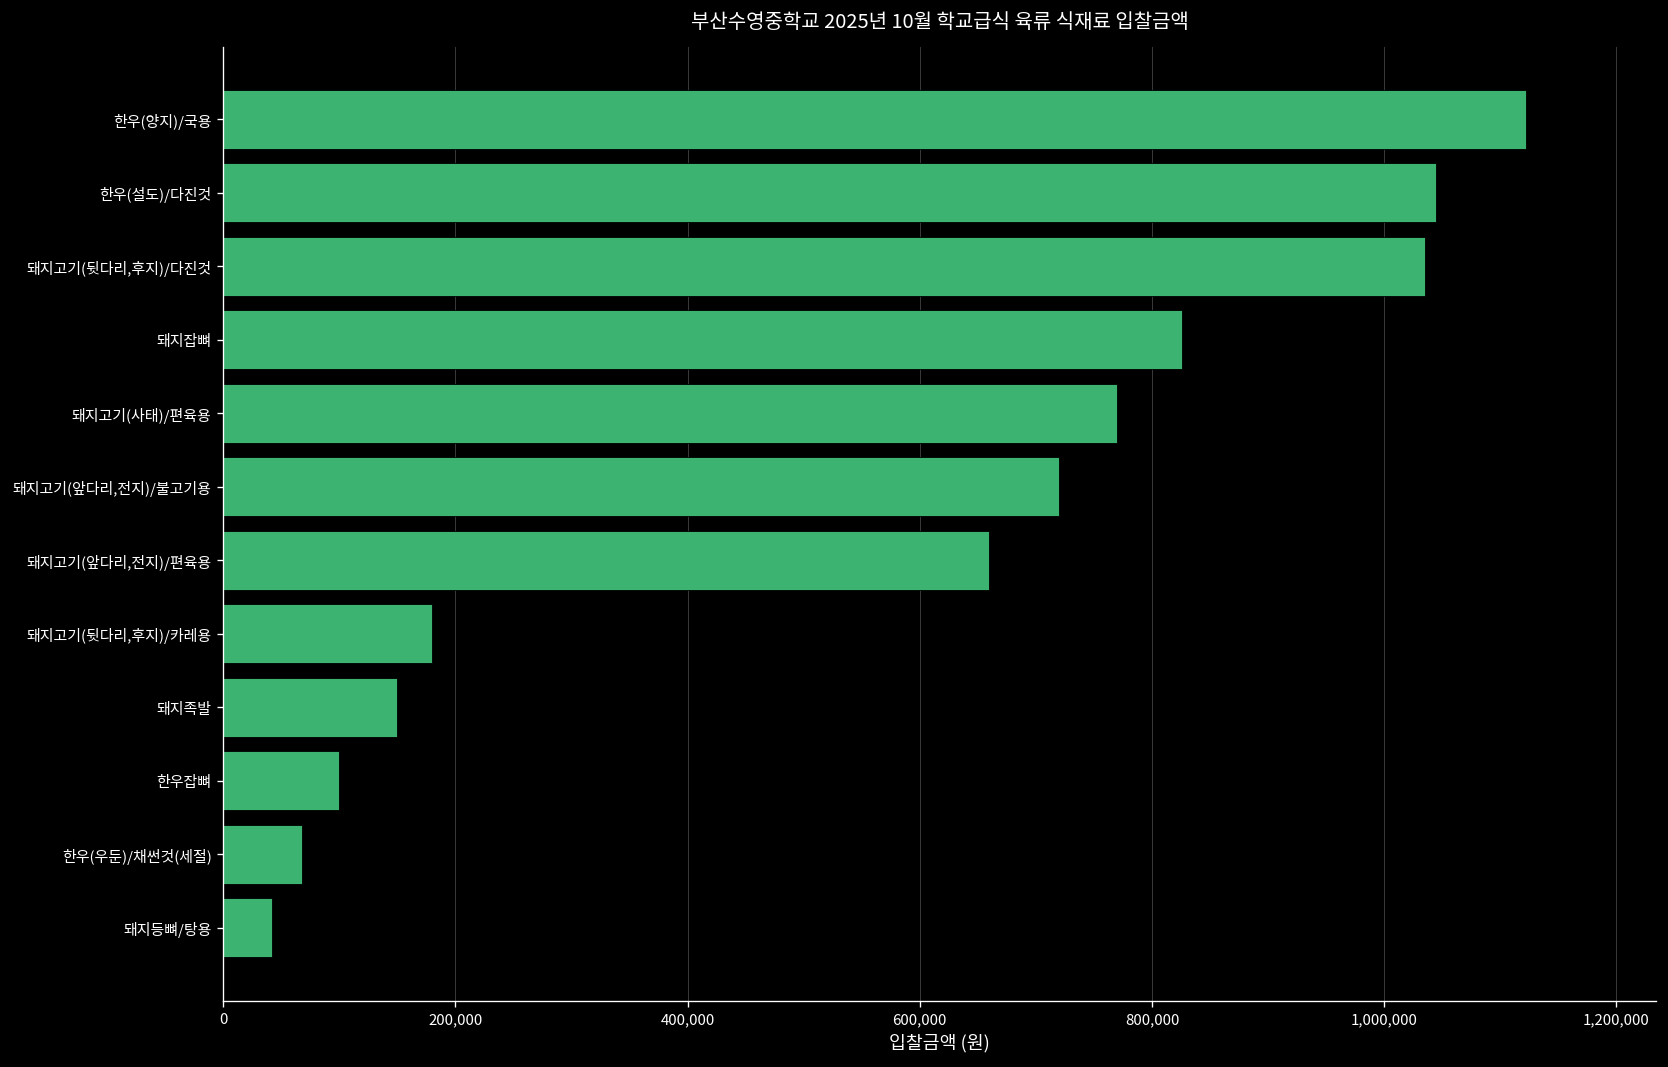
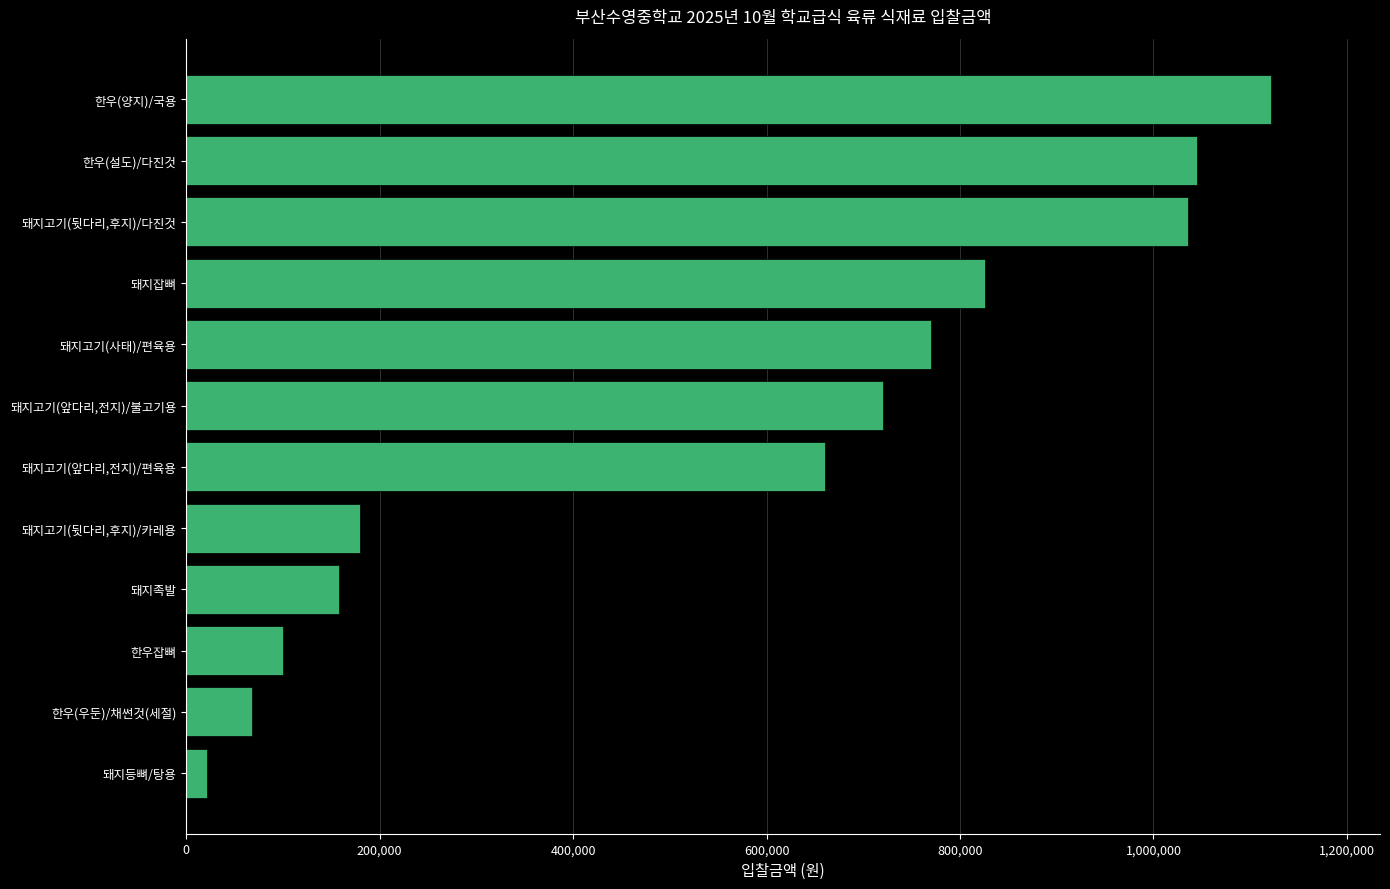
돼지족발: 150,000 -> 160,000
돼지등뼈/탕용: 40,000 -> 20,000
